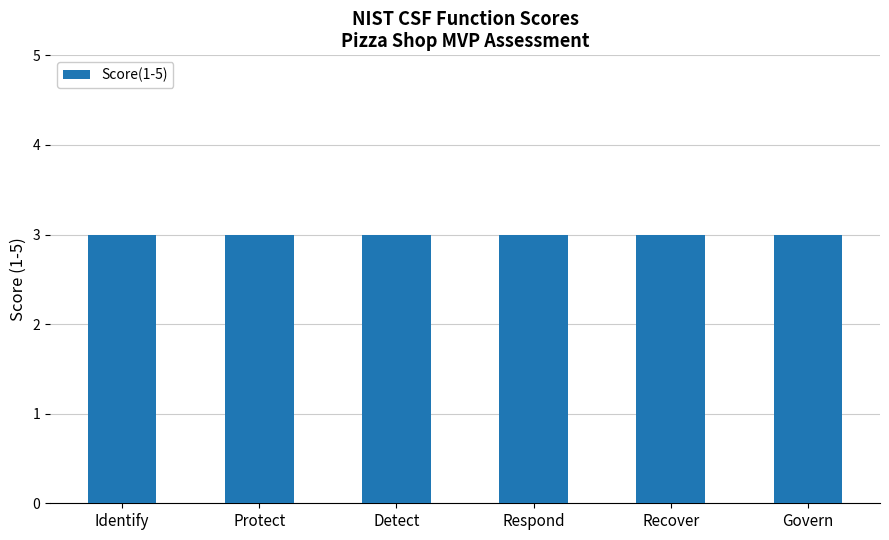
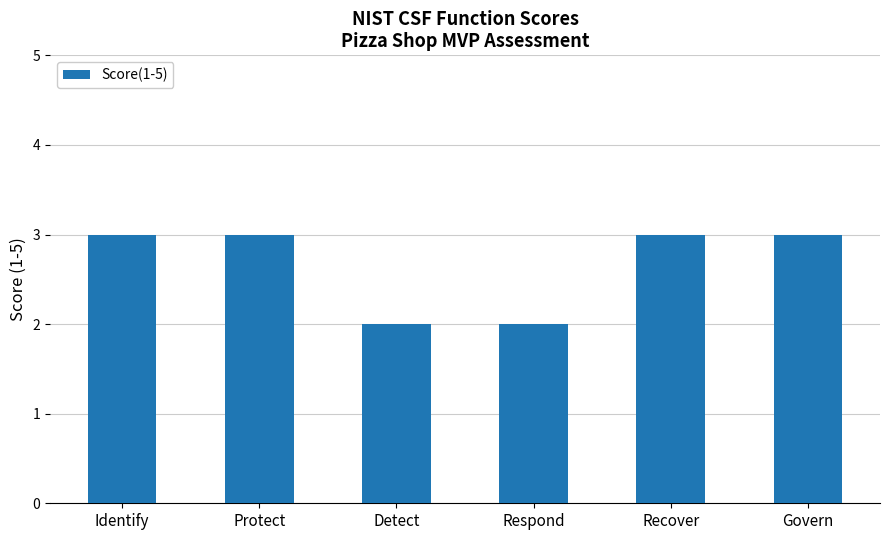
Detect: 3 -> 2
Respond: 3 -> 2
